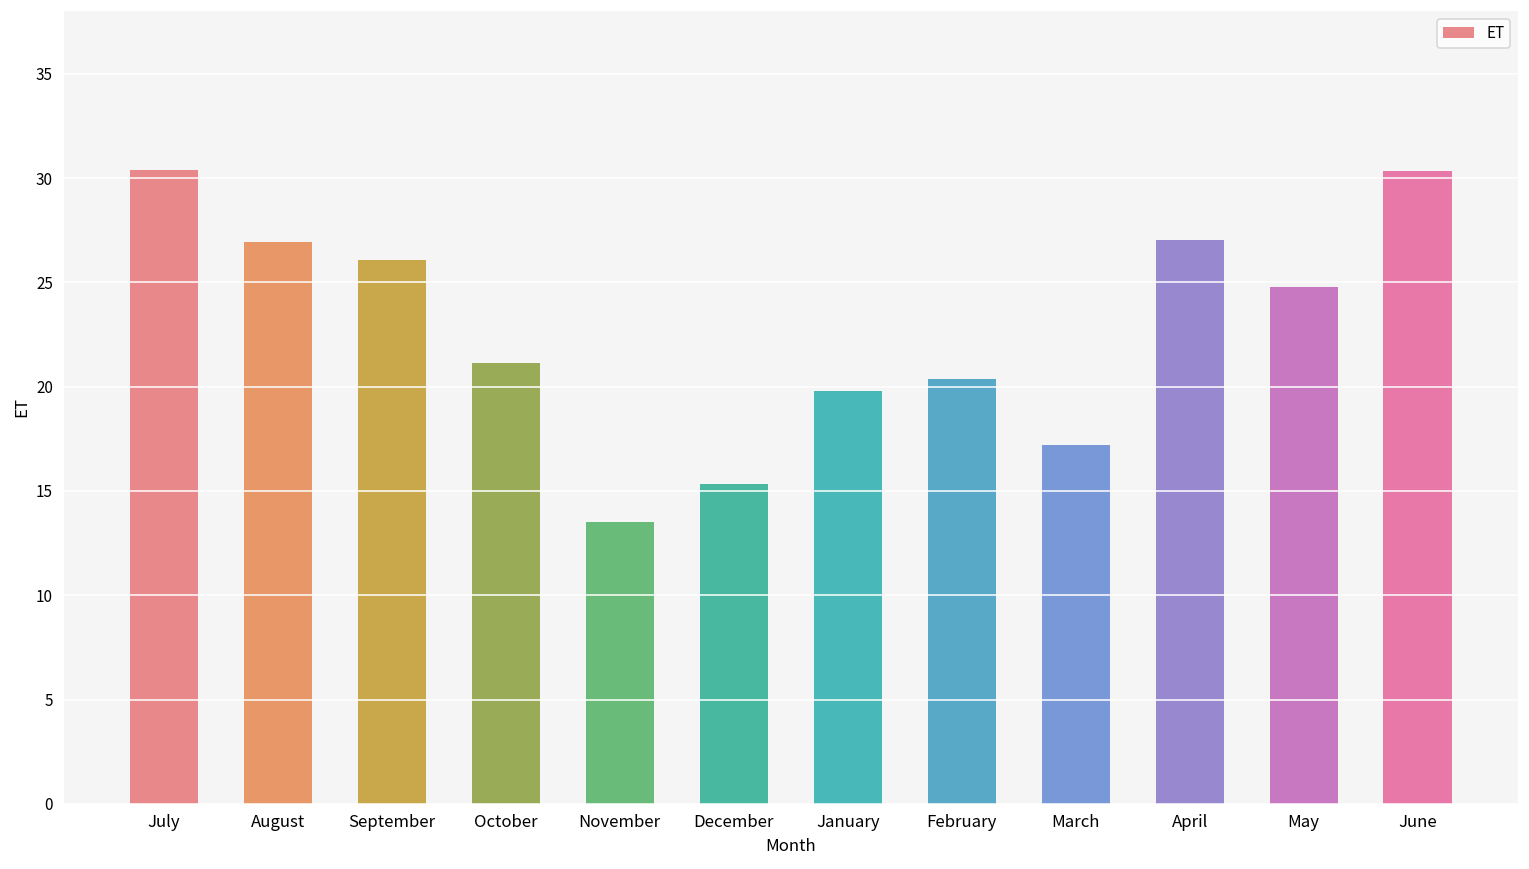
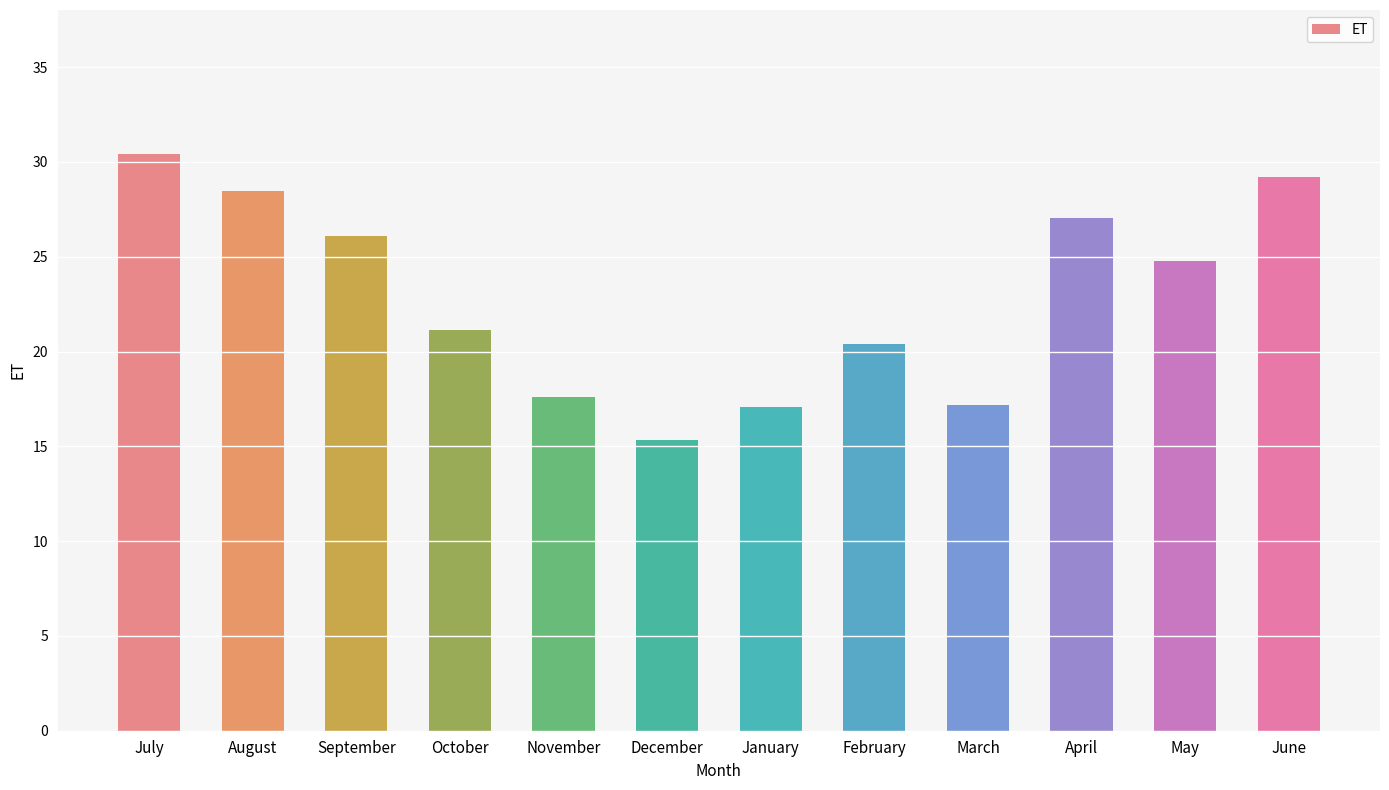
August: 26.9 -> 28.5
November: 13.5 -> 17.6
January: 19.8 -> 17.1
June: 30.3 -> 29.2
